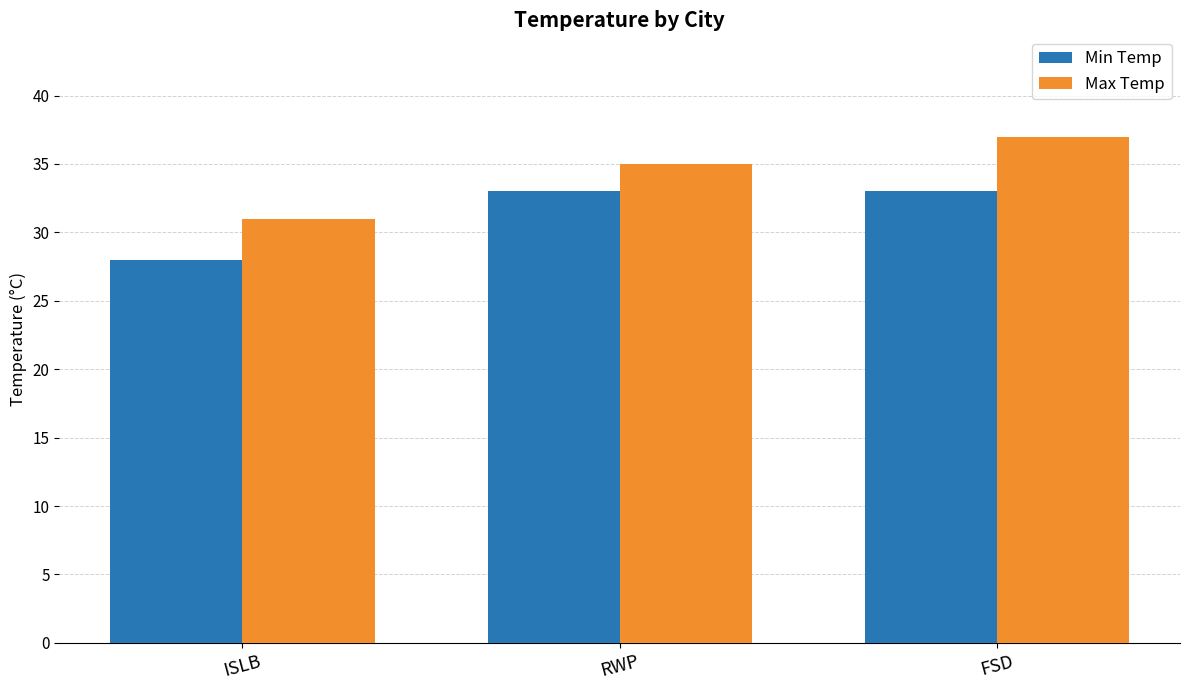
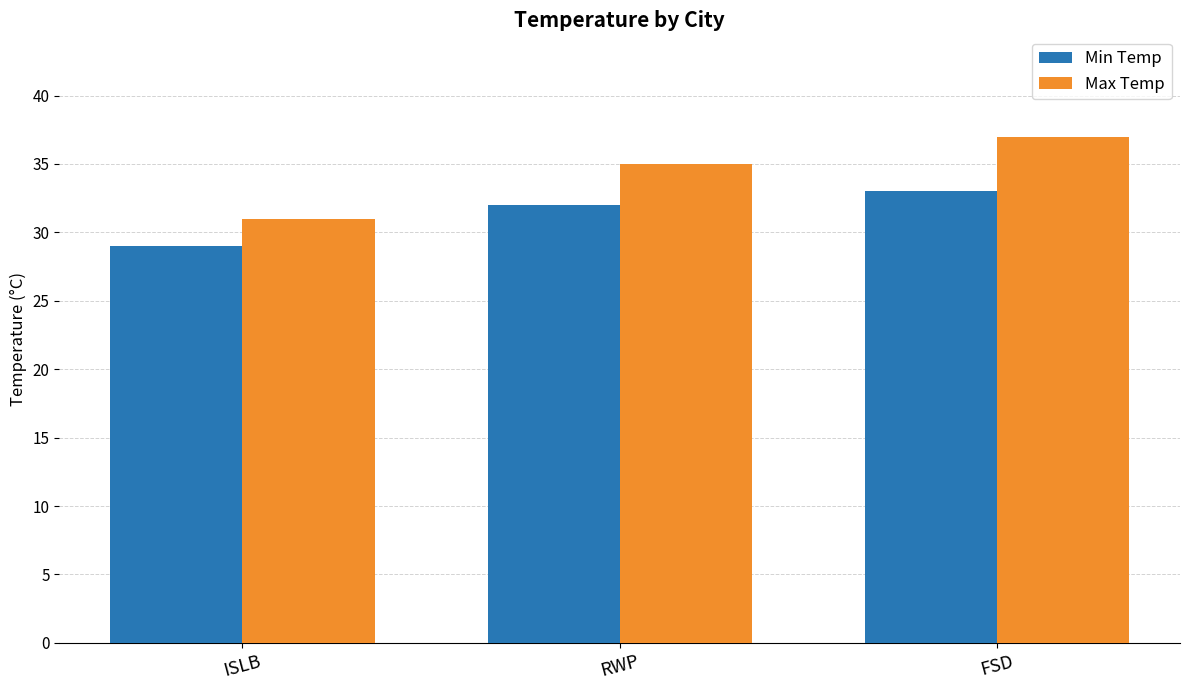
Min Temp, ISLB: 28 -> 29
Min Temp, RWP: 33 -> 32
